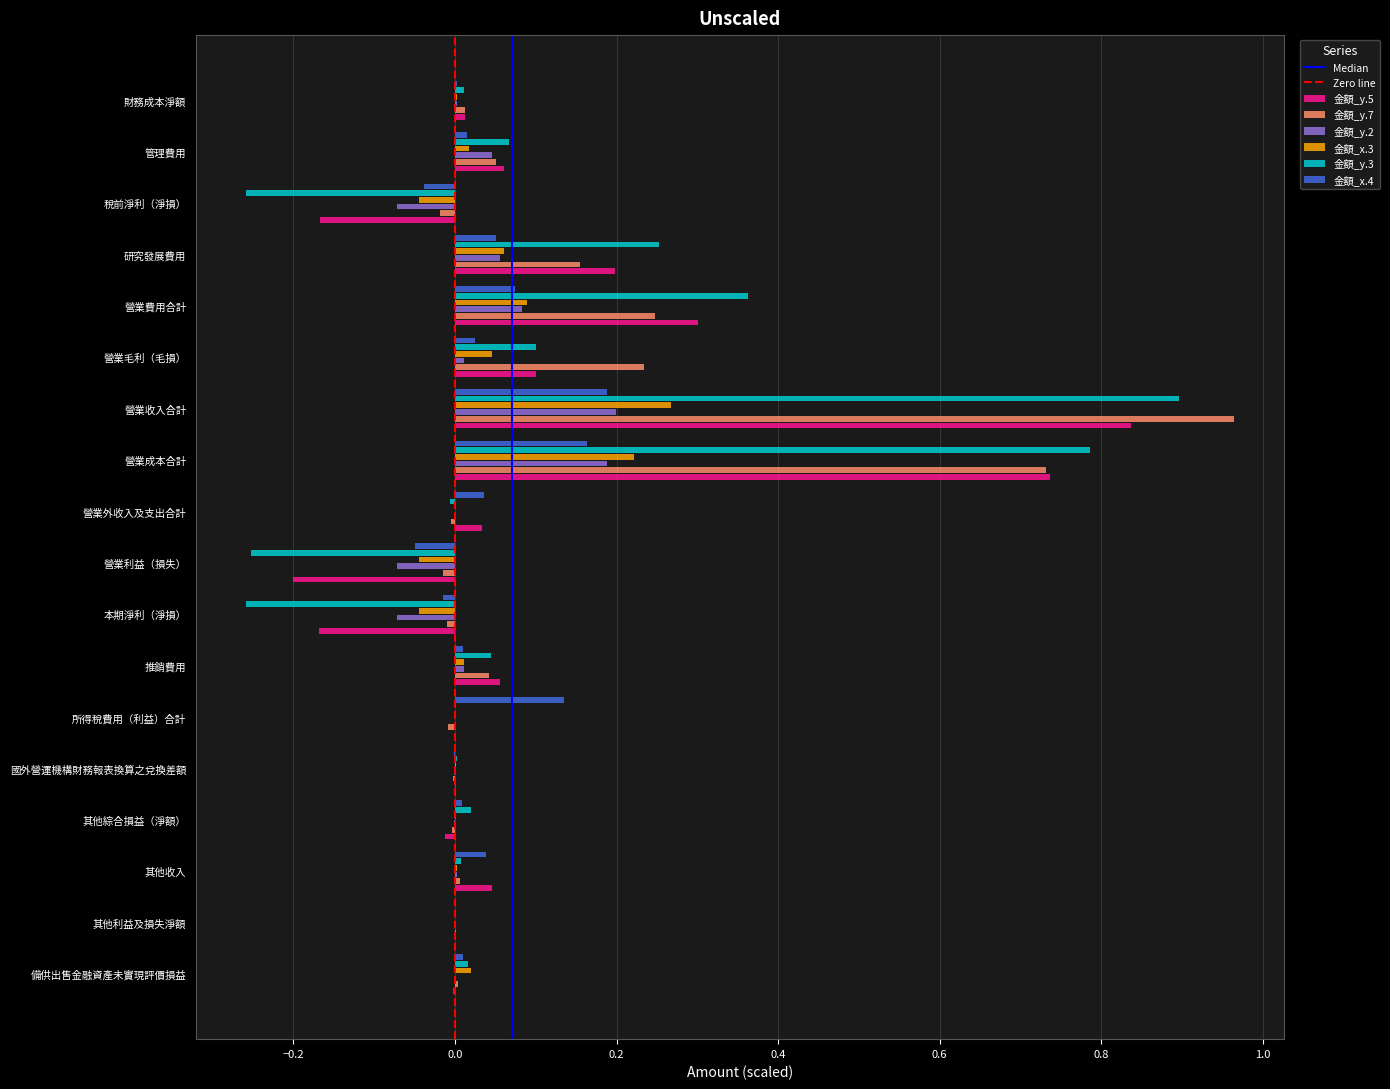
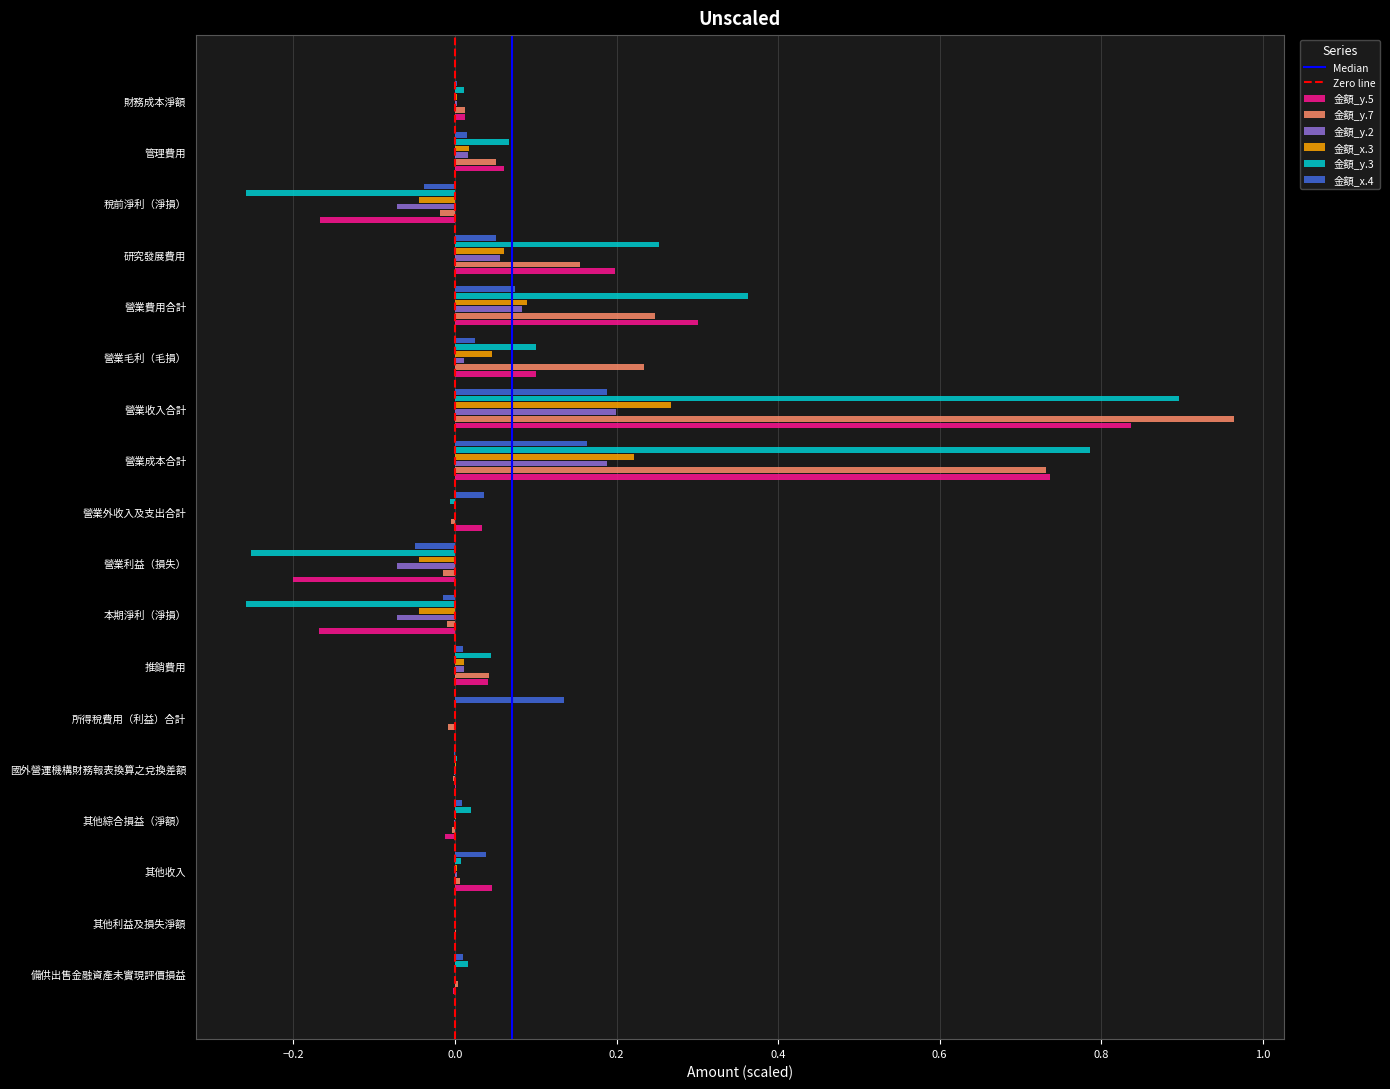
金額_y.2, 管理費用: 0.05 -> 0.02
金額_y.5, 推銷費用: 0.06 -> 0.04
金額_x.3, 備供出售金融資產未實現評價損益: 0.02 -> 0.00
